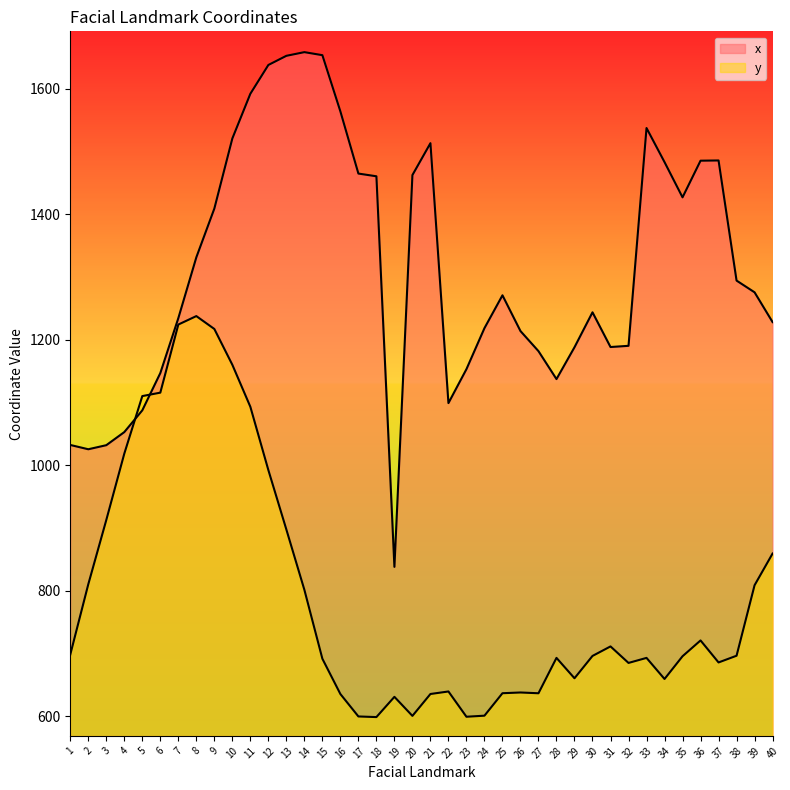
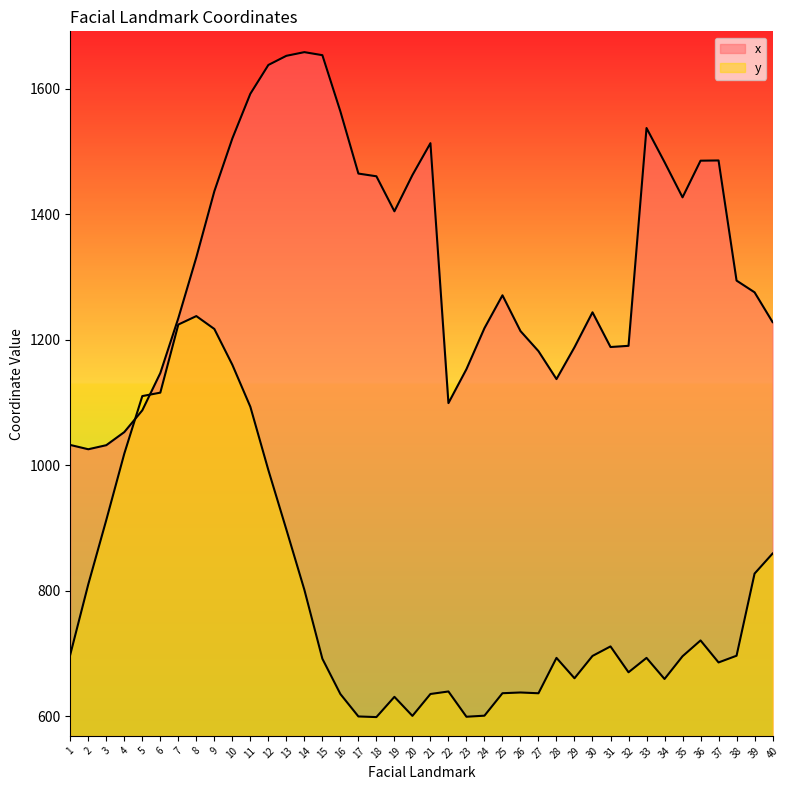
x, 9: 1410 -> 1440
x, 19: 840 -> 1400
y, 32: 680 -> 670
y, 39: 810 -> 830
